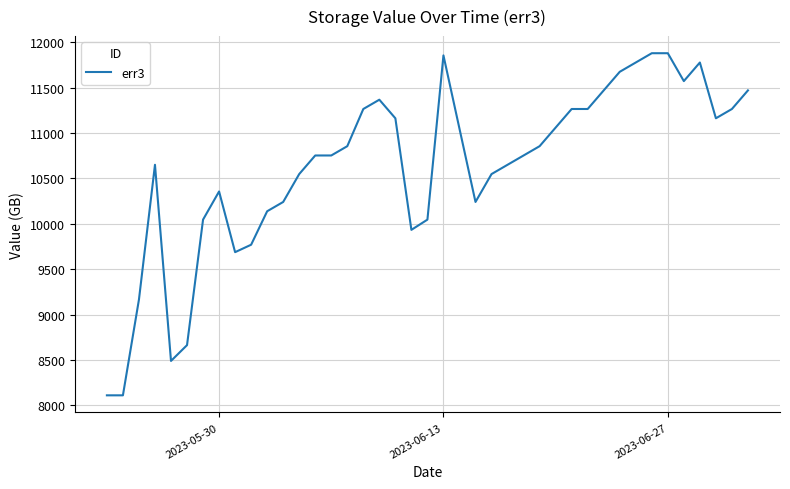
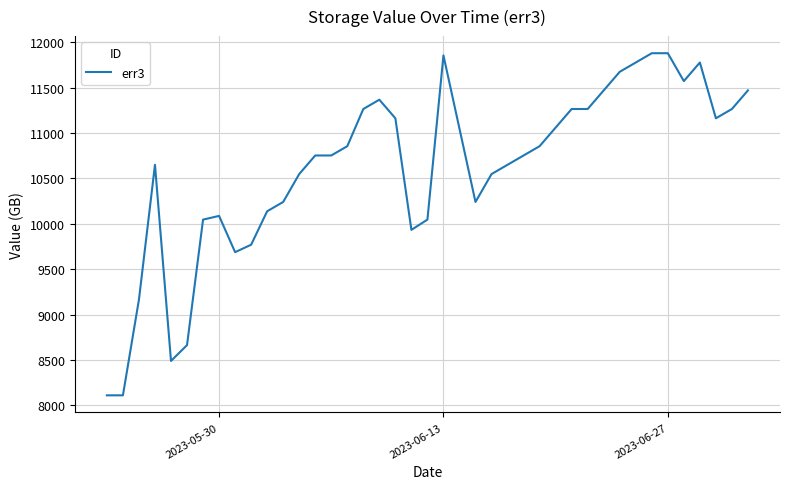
2023-05-30: 10400 -> 10100
